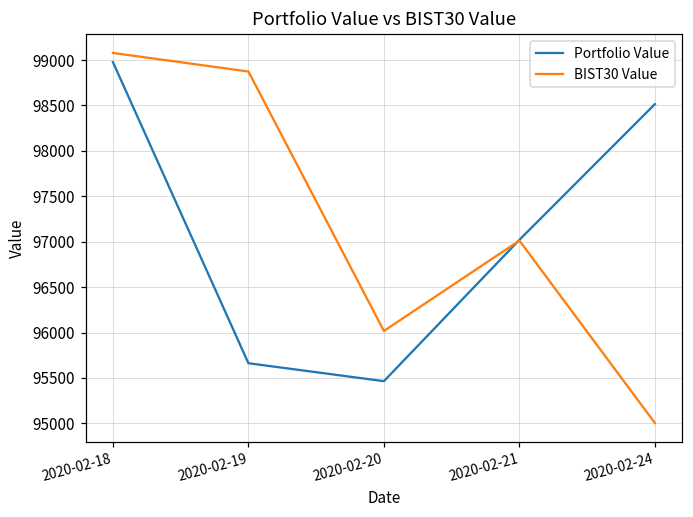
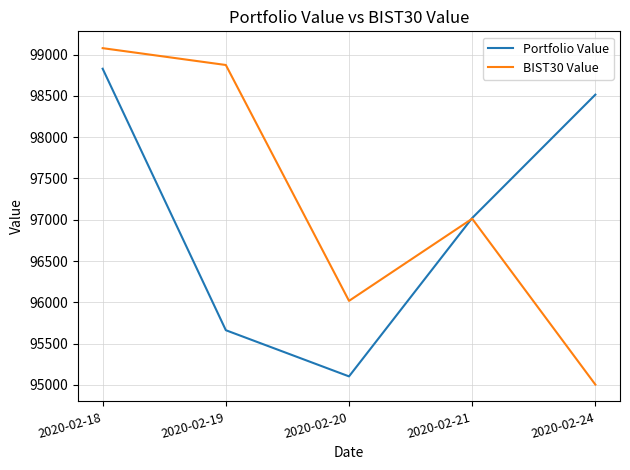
Portfolio Value, 2020-02-18: 99000 -> 98800
Portfolio Value, 2020-02-20: 95500 -> 95100
